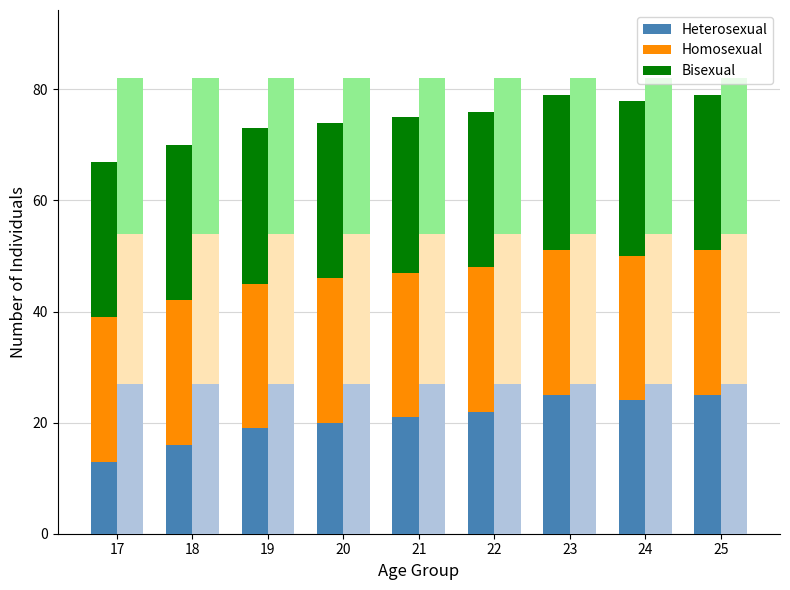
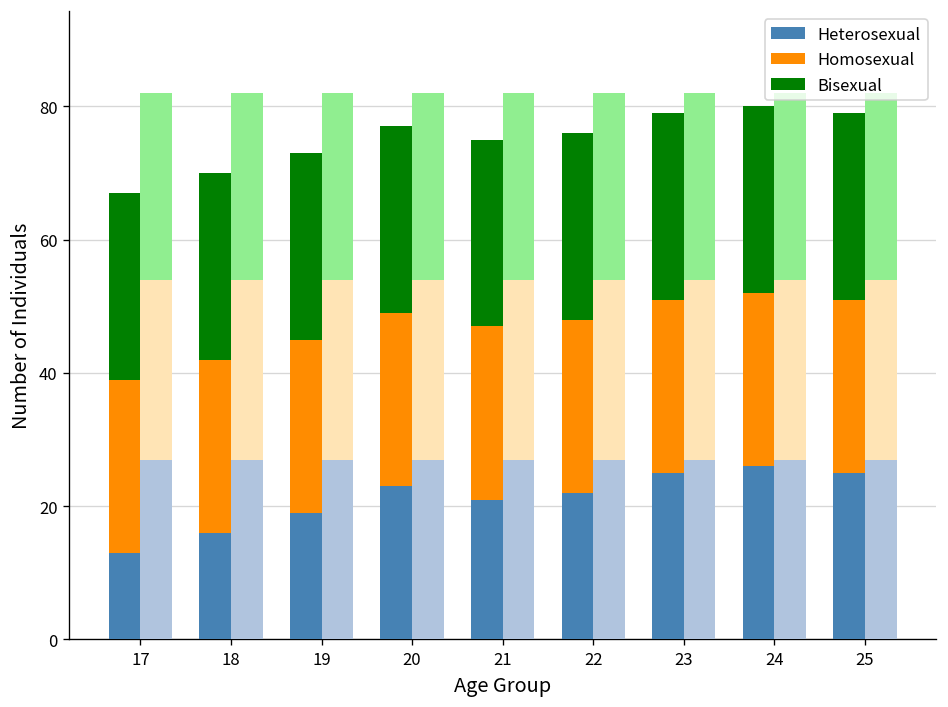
Heterosexual, 20: 20 -> 23
Heterosexual, 24: 24 -> 26
